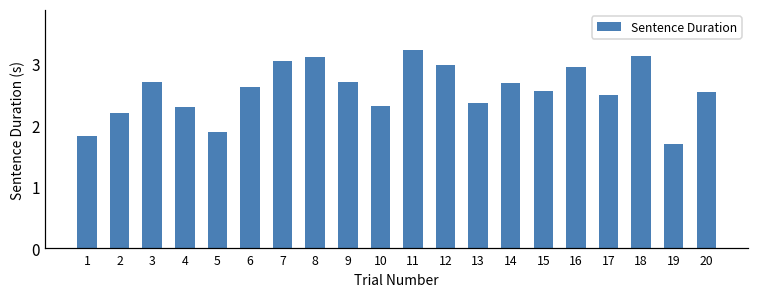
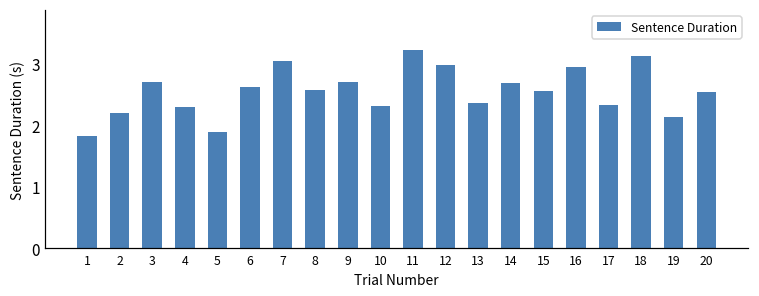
8: 3.1 -> 2.6
17: 2.5 -> 2.3
19: 1.7 -> 2.1
